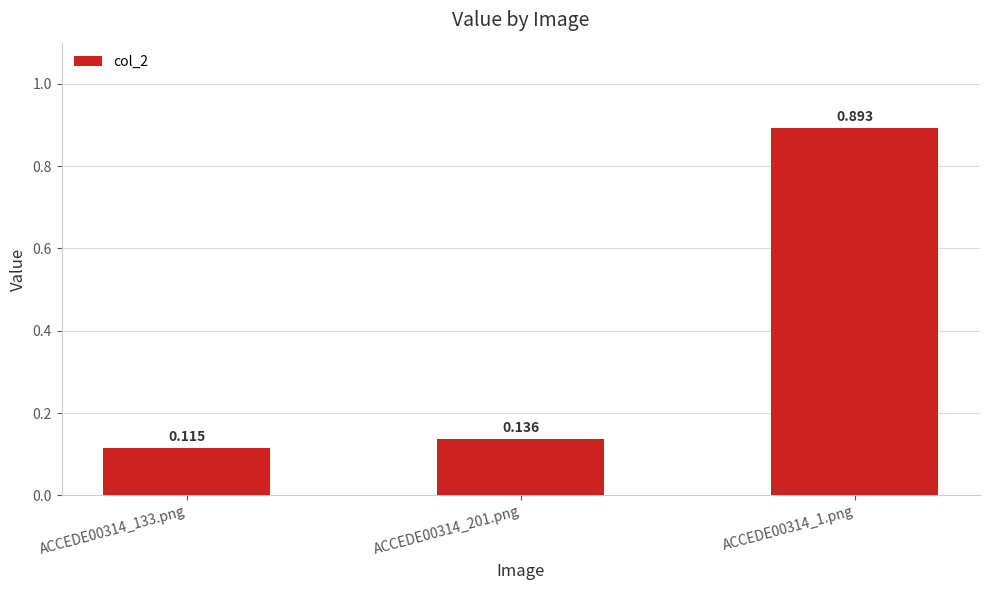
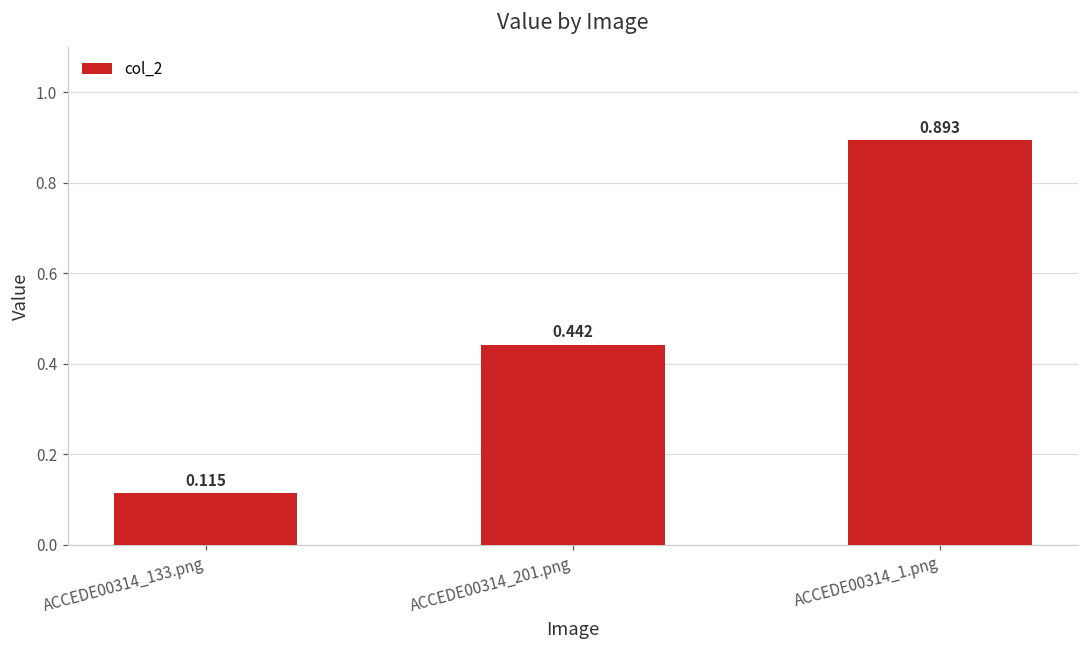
ACCEDE00314_201.png: 0.136 -> 0.442
